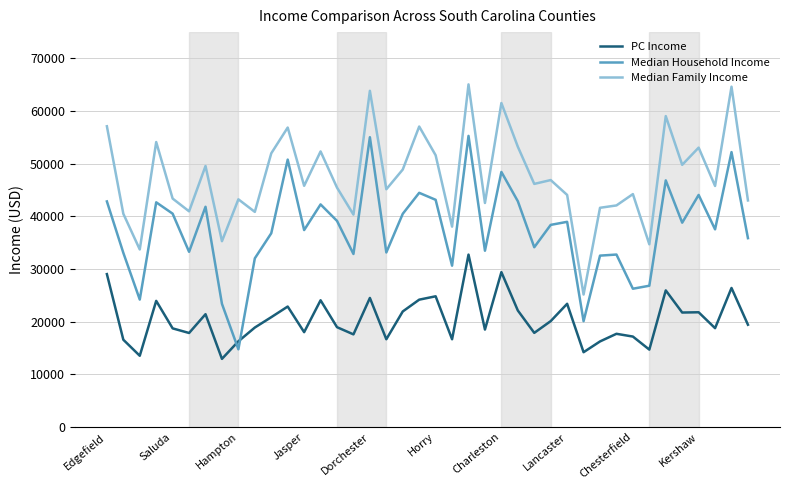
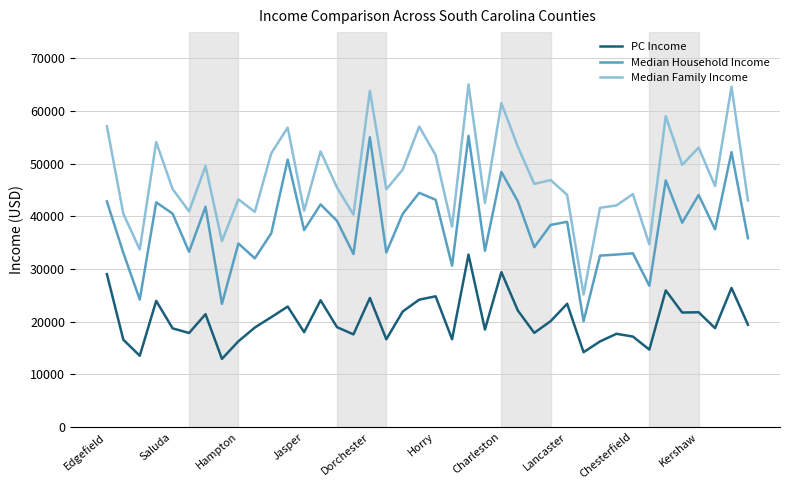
Median Family Income, Saluda: 43000 -> 45000
Median Household Income, Hampton: 15000 -> 35000
Median Family Income, Jasper: 46000 -> 41000
Median Household Income, Chesterfield: 26000 -> 33000
